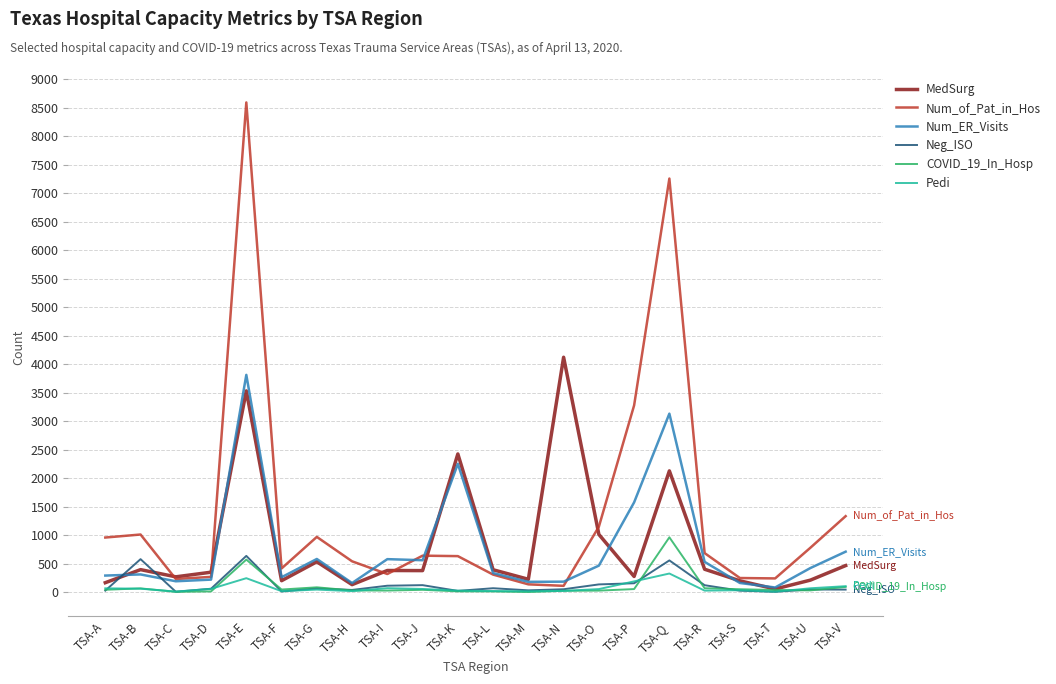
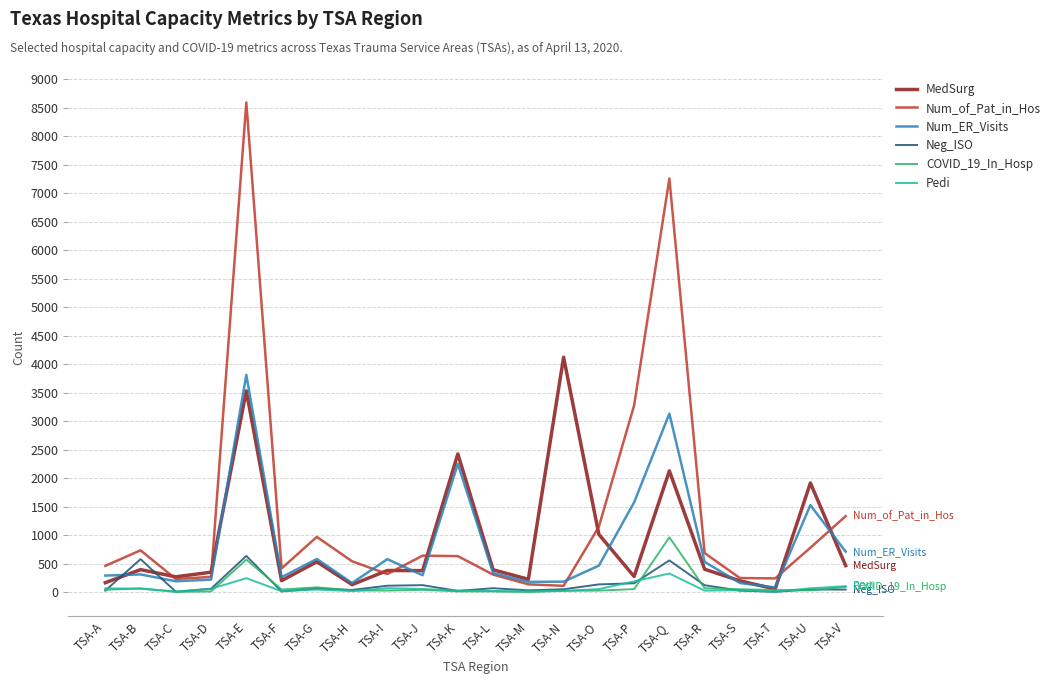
Num_of_Pat_in_Hos, TSA-A: 1000 -> 500
Num_of_Pat_in_Hos, TSA-B: 1000 -> 700
Num_ER_Visits, TSA-J: 600 -> 300
MedSurg, TSA-U: 200 -> 1900
Num_ER_Visits, TSA-U: 400 -> 1500
